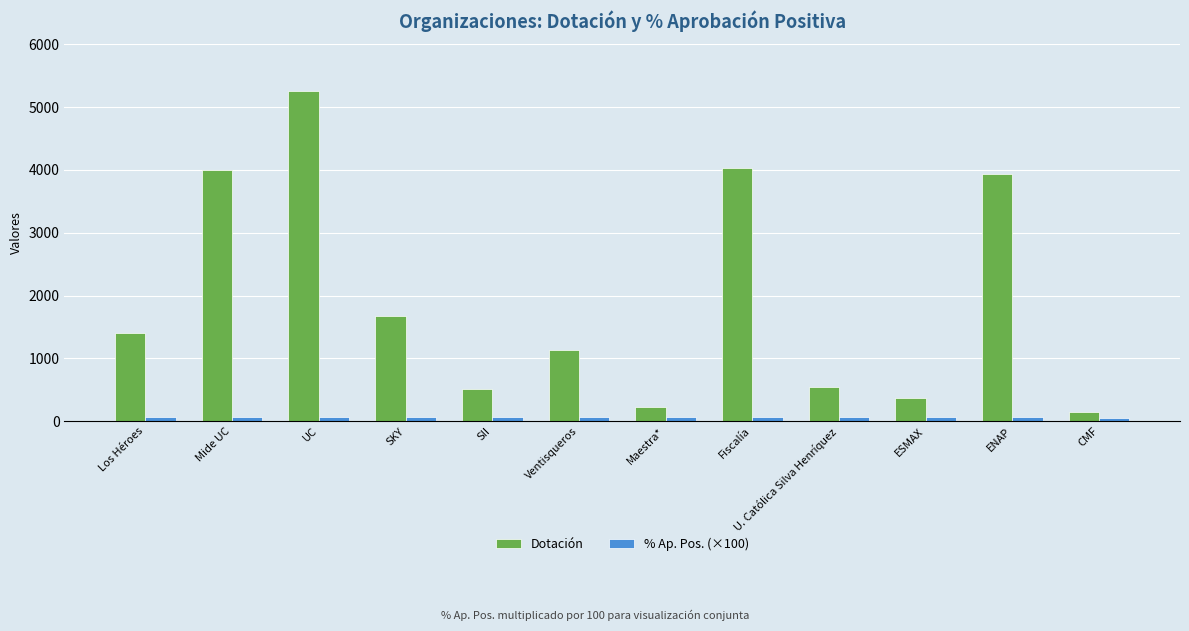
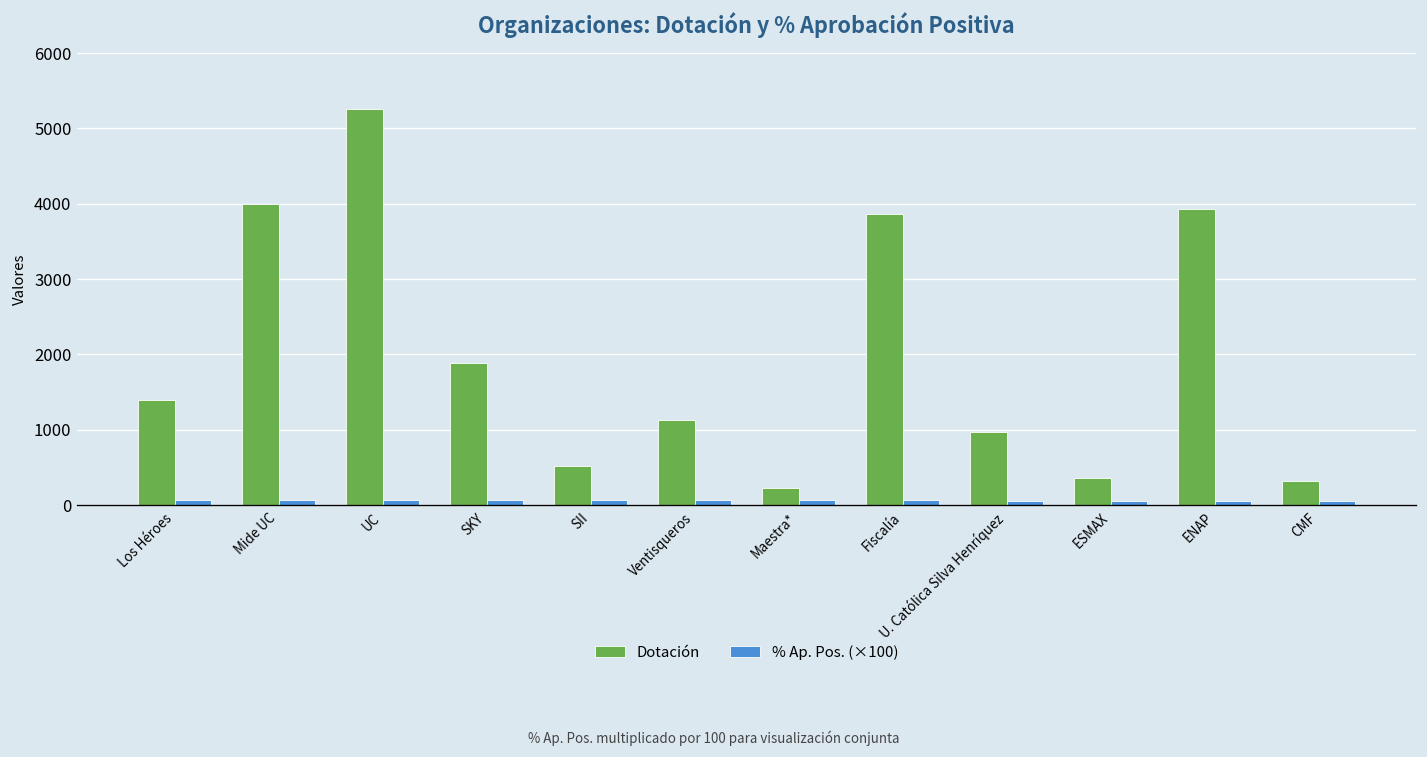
Dotación, SKY: 1700 -> 1900
Dotación, Fiscalía: 4000 -> 3900
Dotación, U. Católica Silva Henríquez: 500 -> 1000
Dotación, CMF: 100 -> 300
